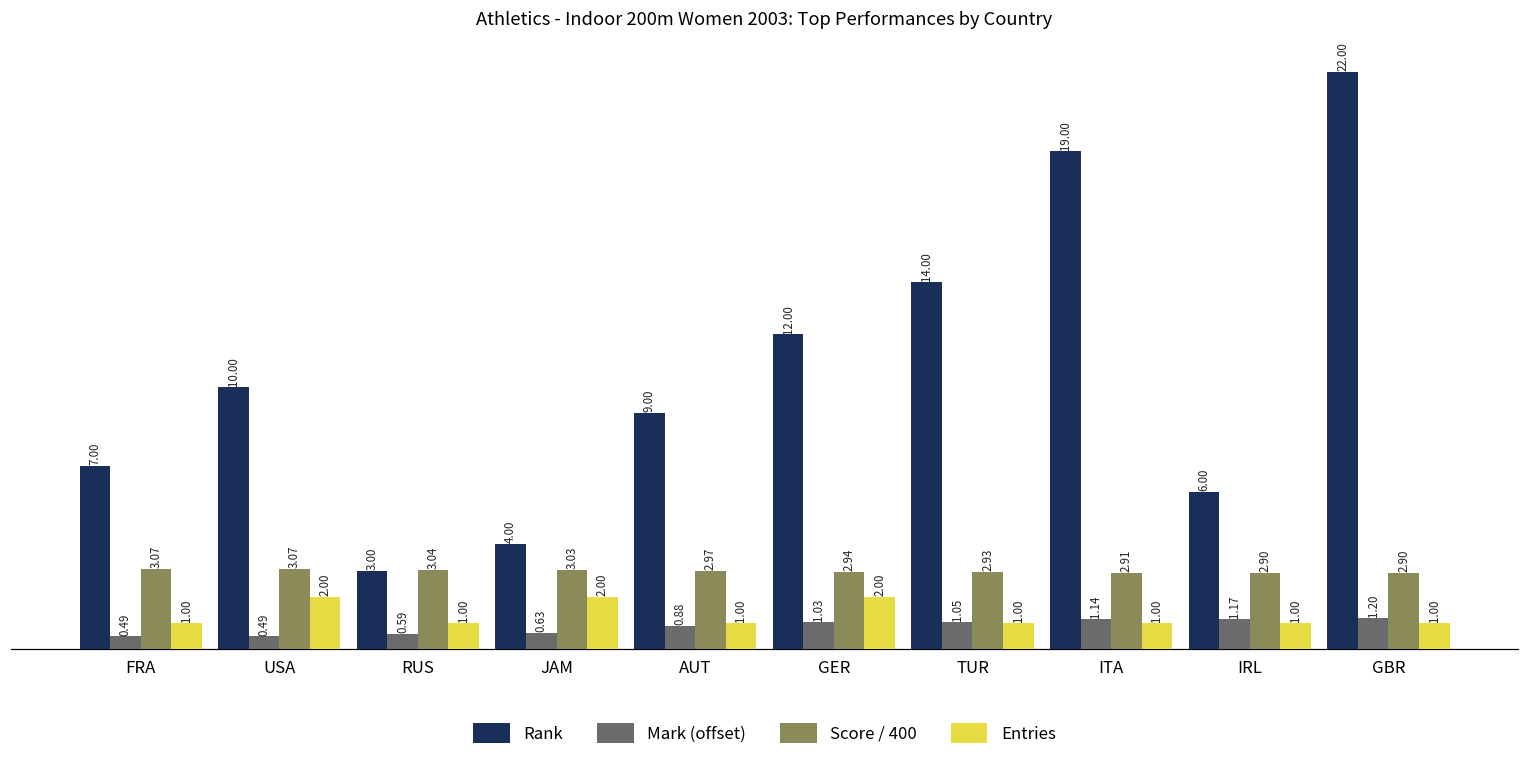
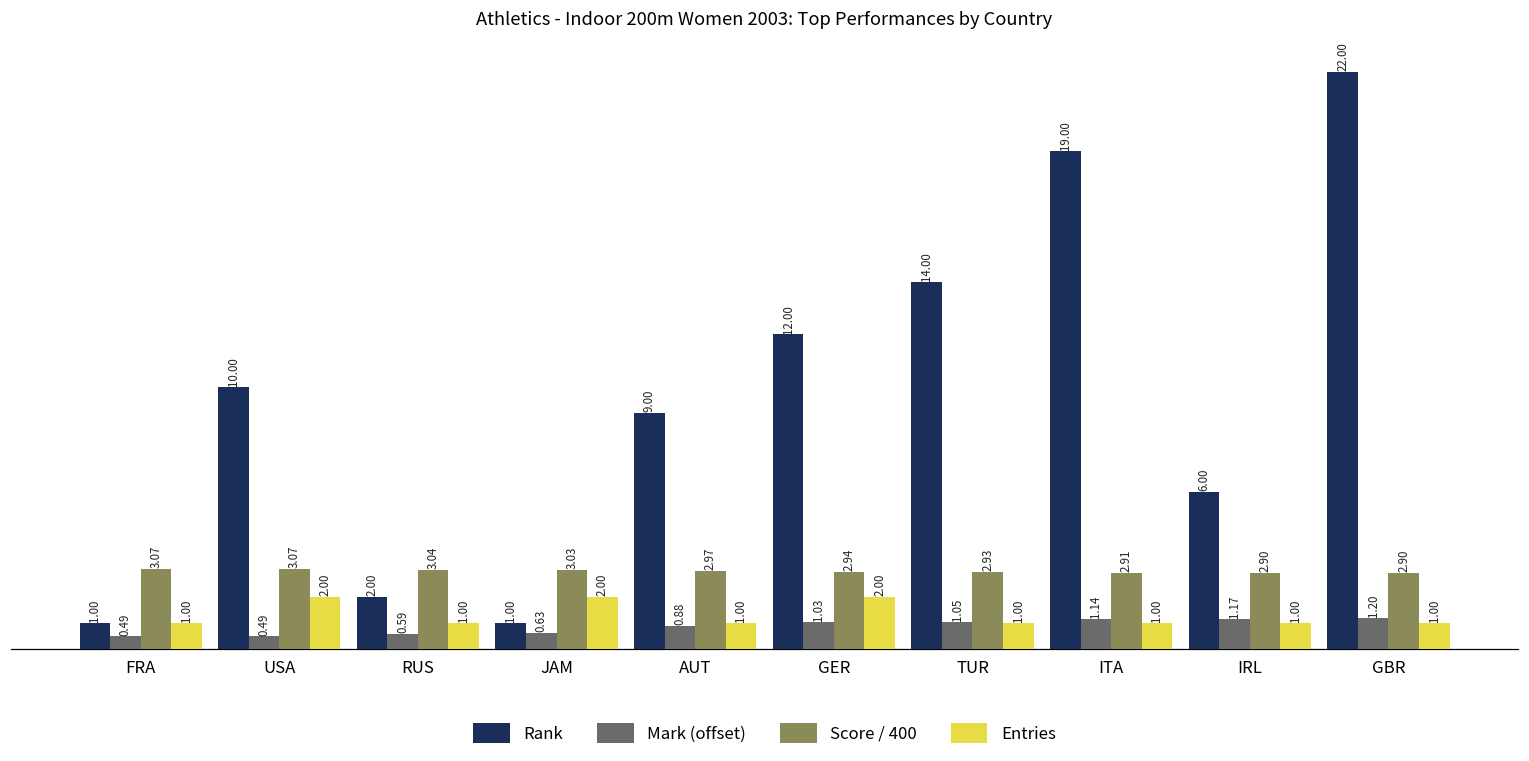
Rank, FRA: 7.00 -> 1.00
Rank, RUS: 3.00 -> 2.00
Rank, JAM: 4.00 -> 1.00
